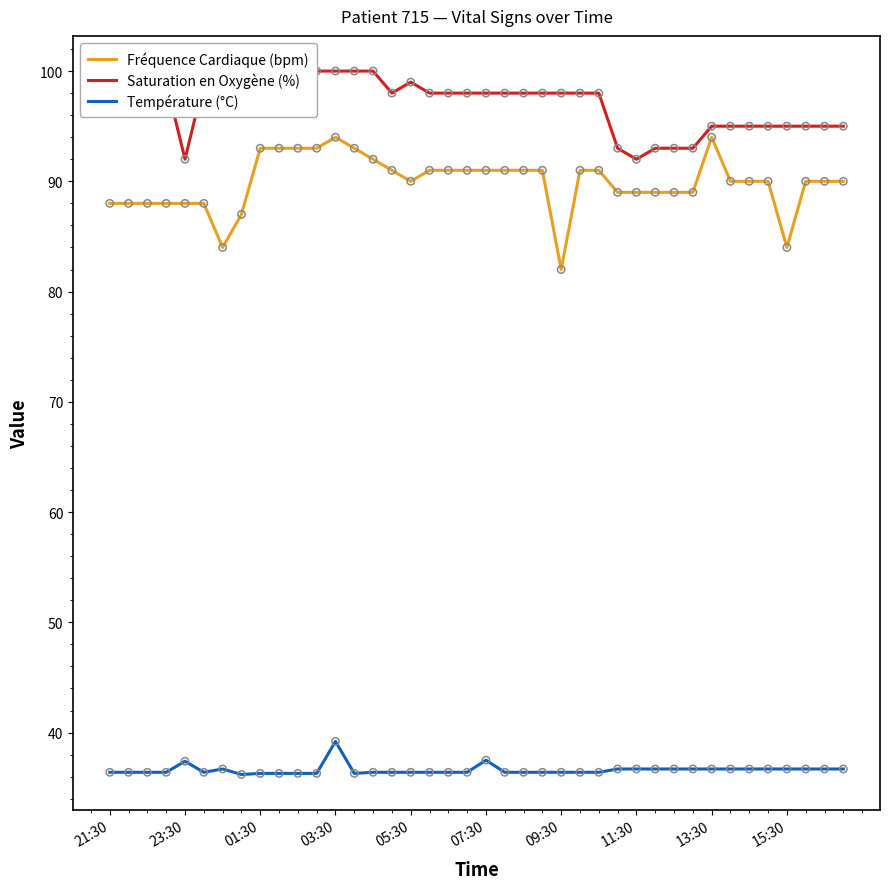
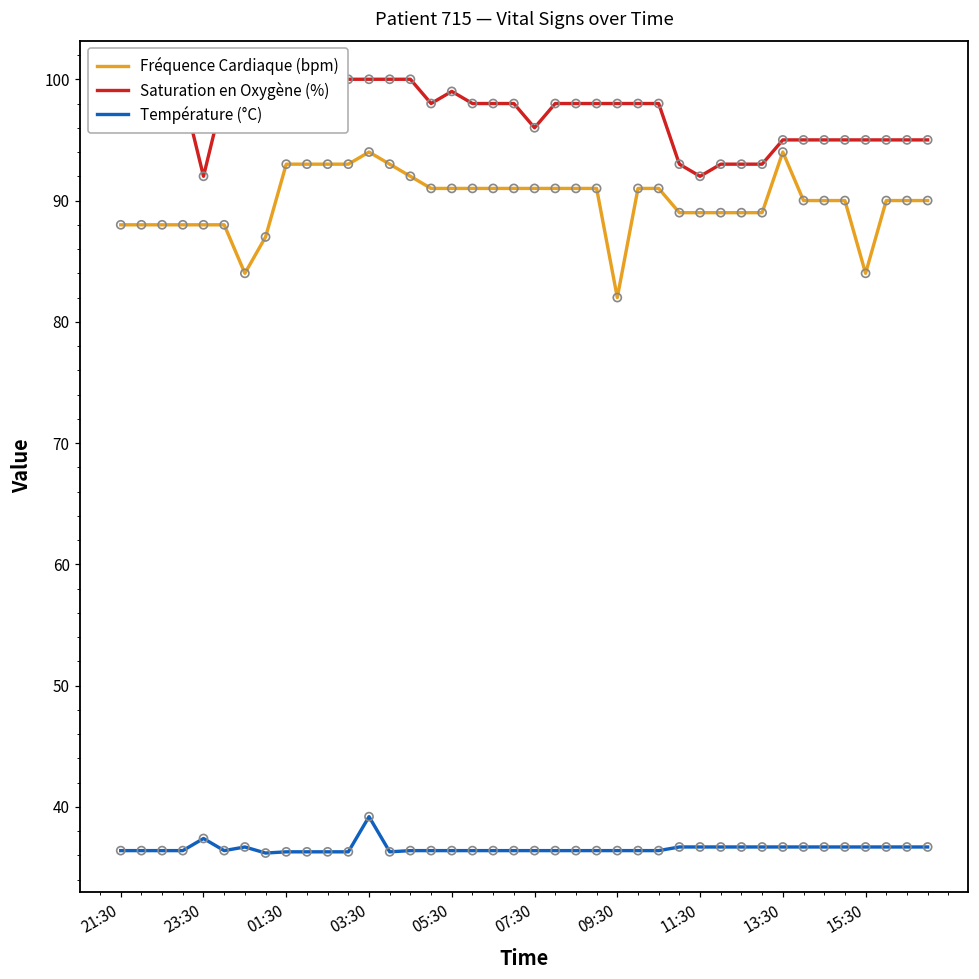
Fréquence Cardiaque (bpm), 05:30: 90 -> 91
Saturation en Oxygène (%), 07:30: 98 -> 96
Température (°C), 07:30: 37.5 -> 36.4
